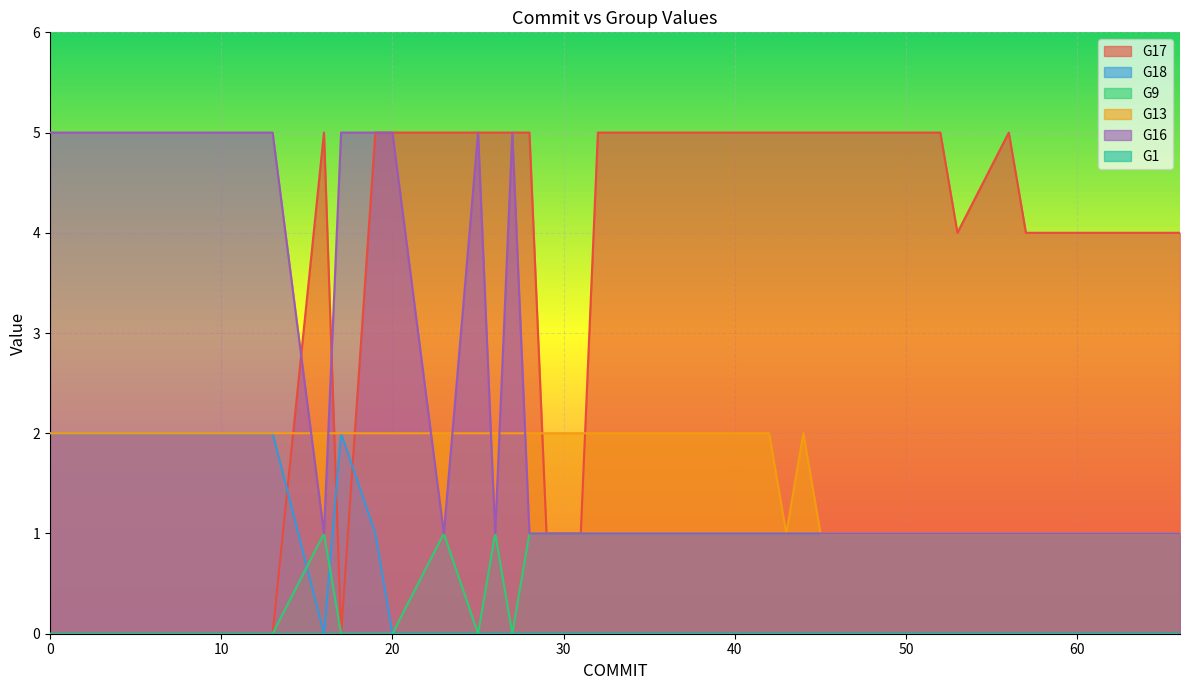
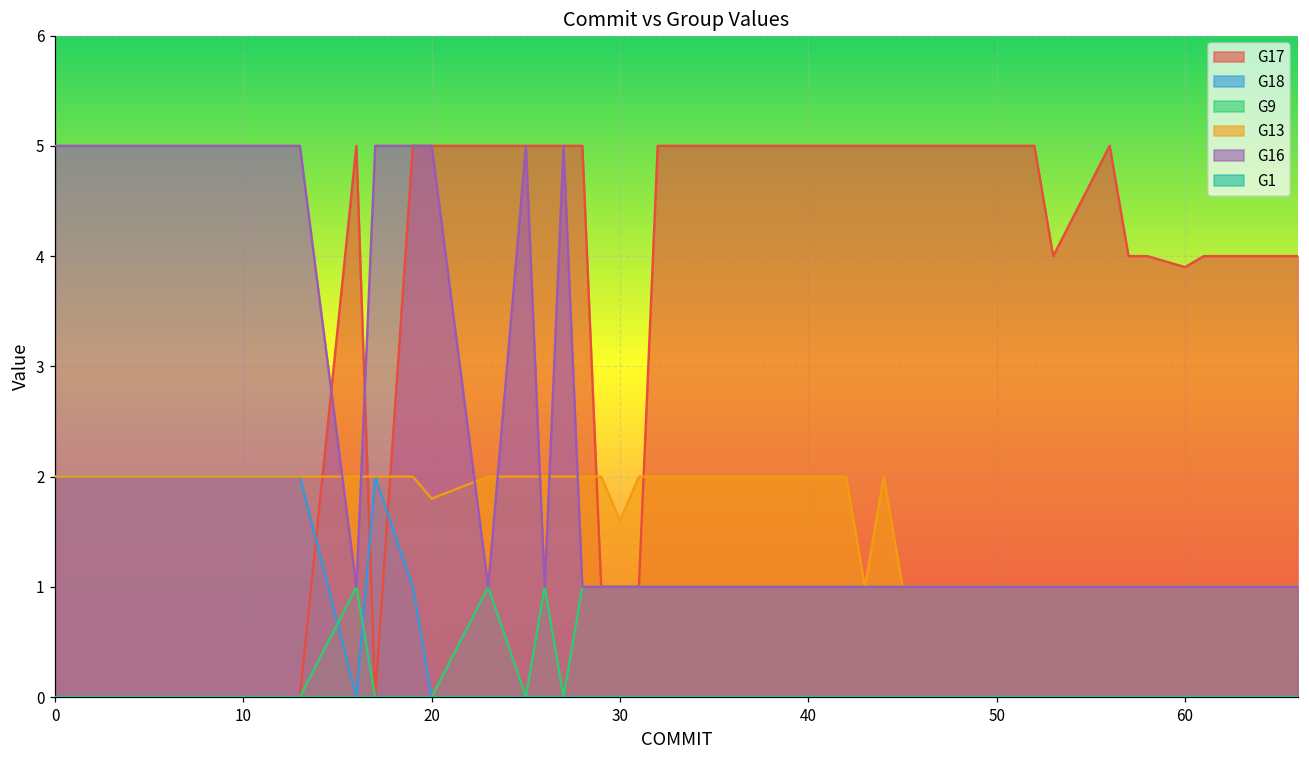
G13, 20: 2.0 -> 1.8
G13, 30: 2.0 -> 1.6
G17, 60: 4.0 -> 3.9
